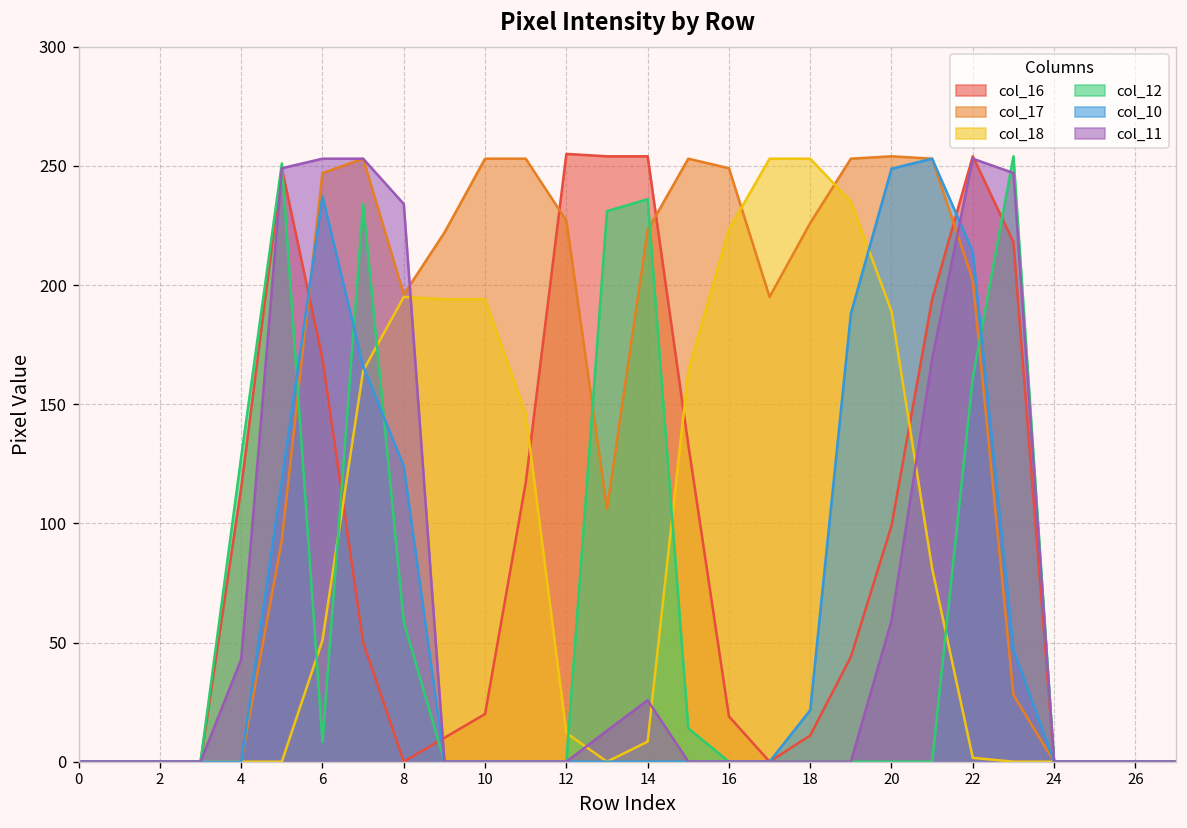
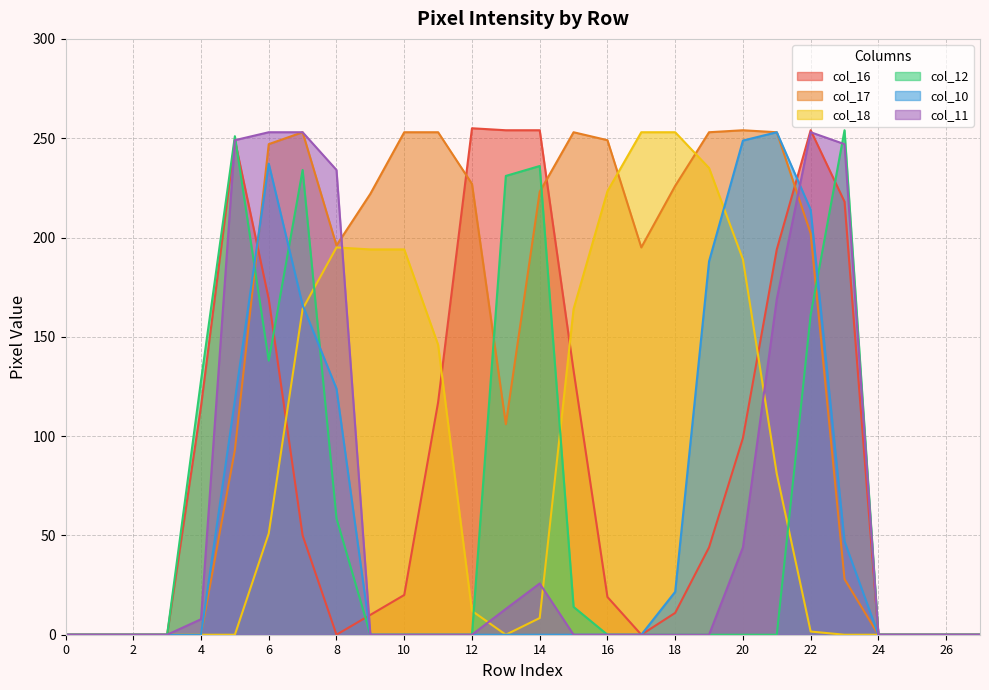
col_11, 4: 43 -> 8
col_12, 6: 8 -> 138
col_11, 20: 59 -> 44
